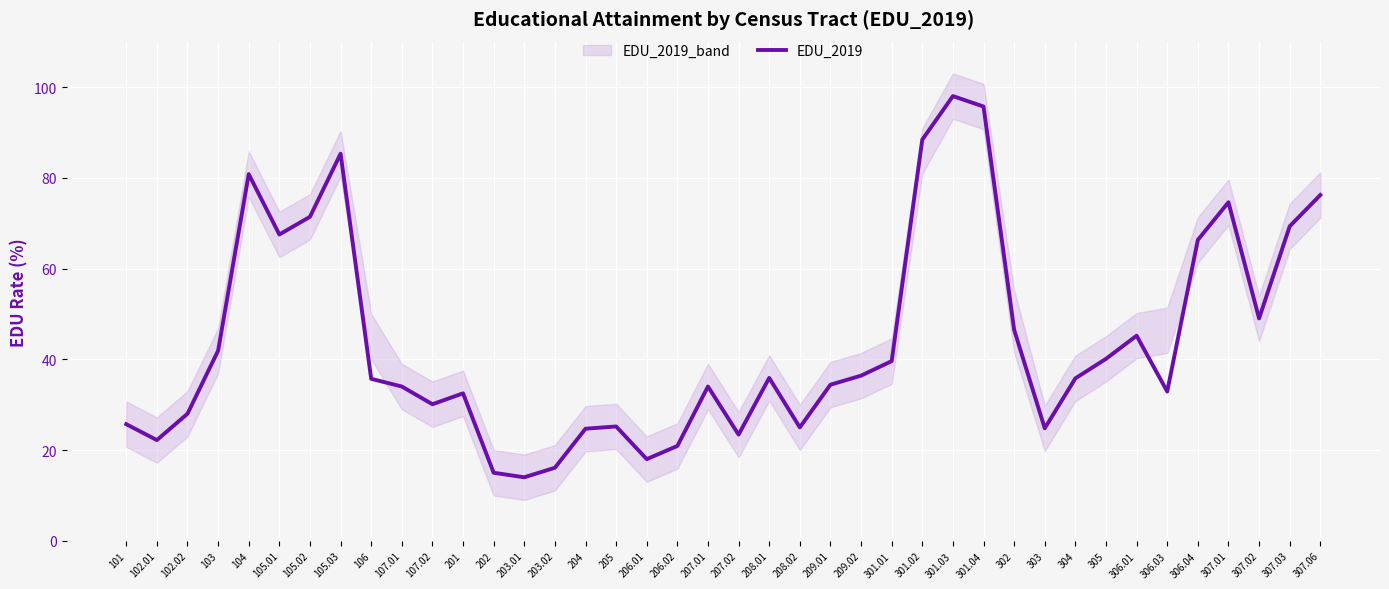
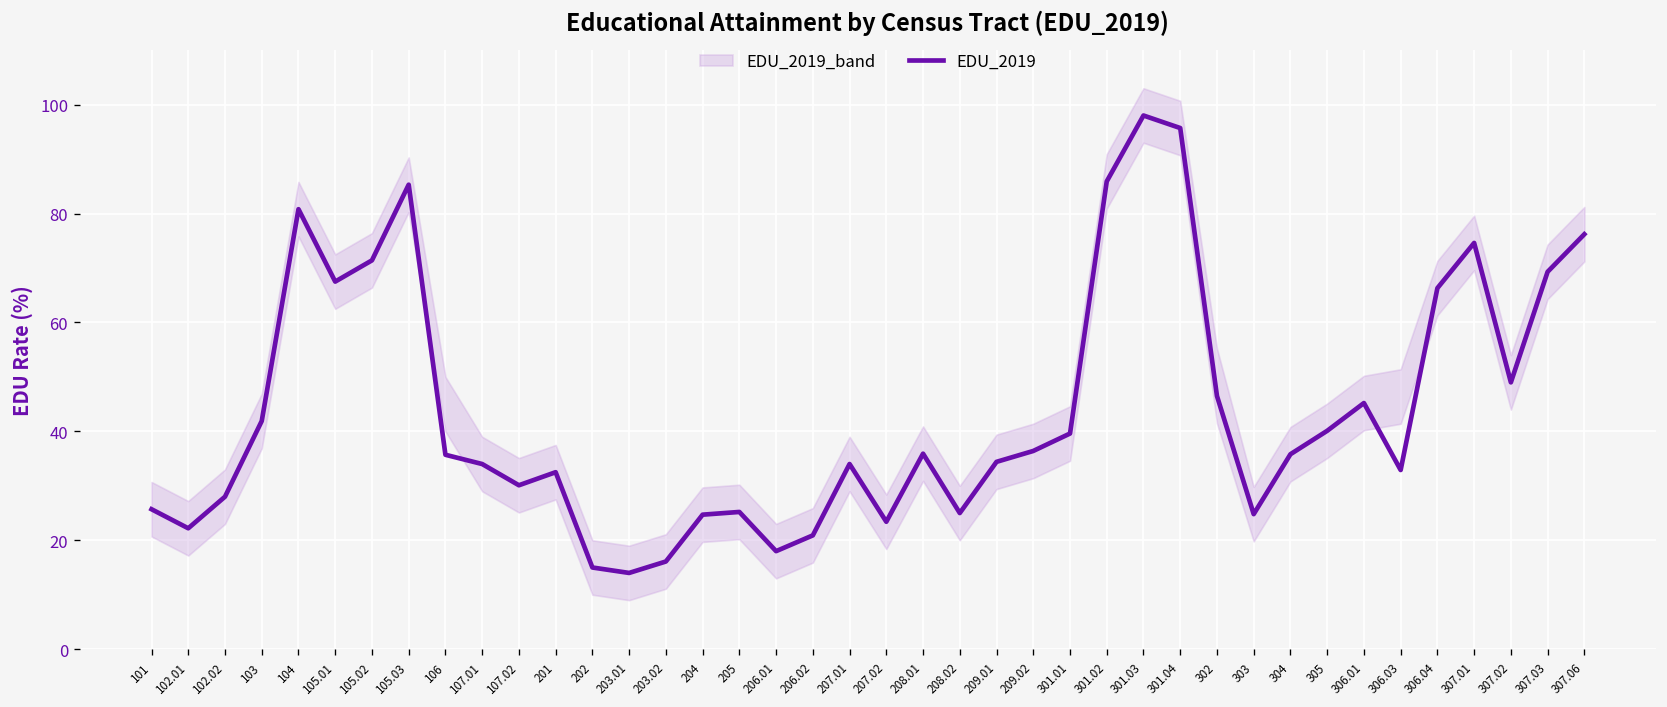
EDU_2019, 301.02: 88 -> 86
